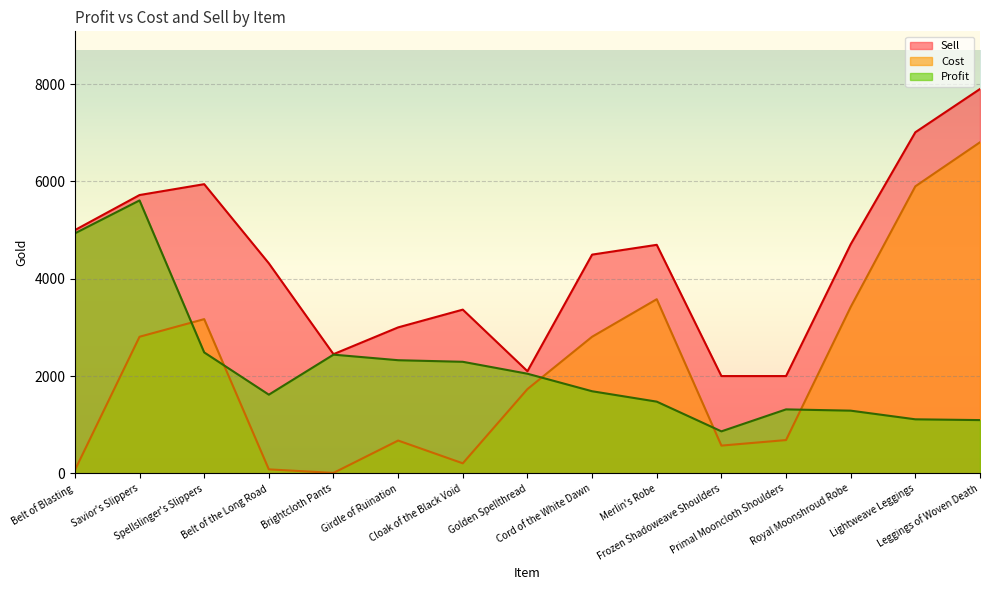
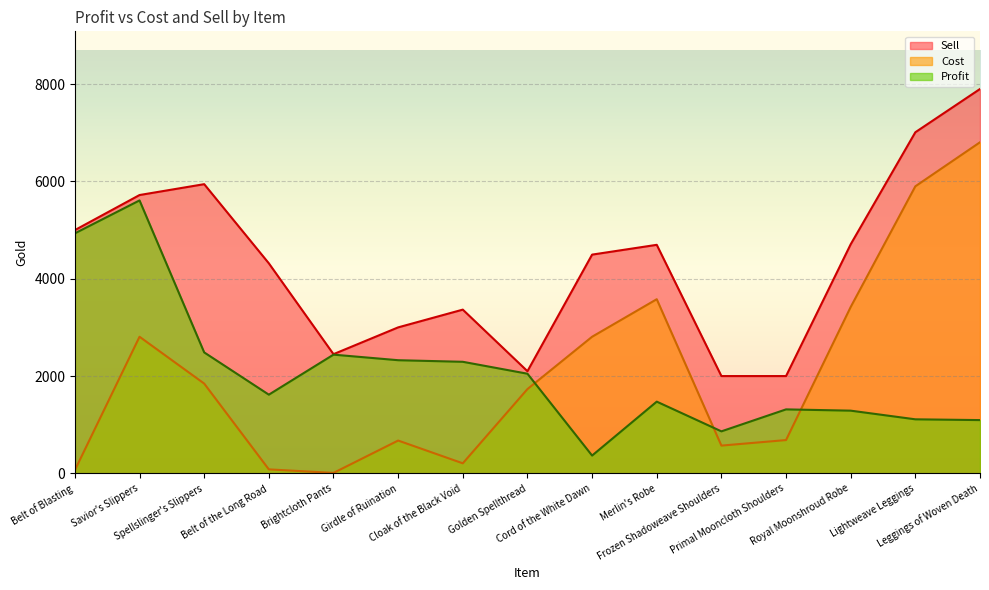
Cost, Spellslinger's Slippers: 3200 -> 1800
Profit, Cord of the White Dawn: 1700 -> 400
